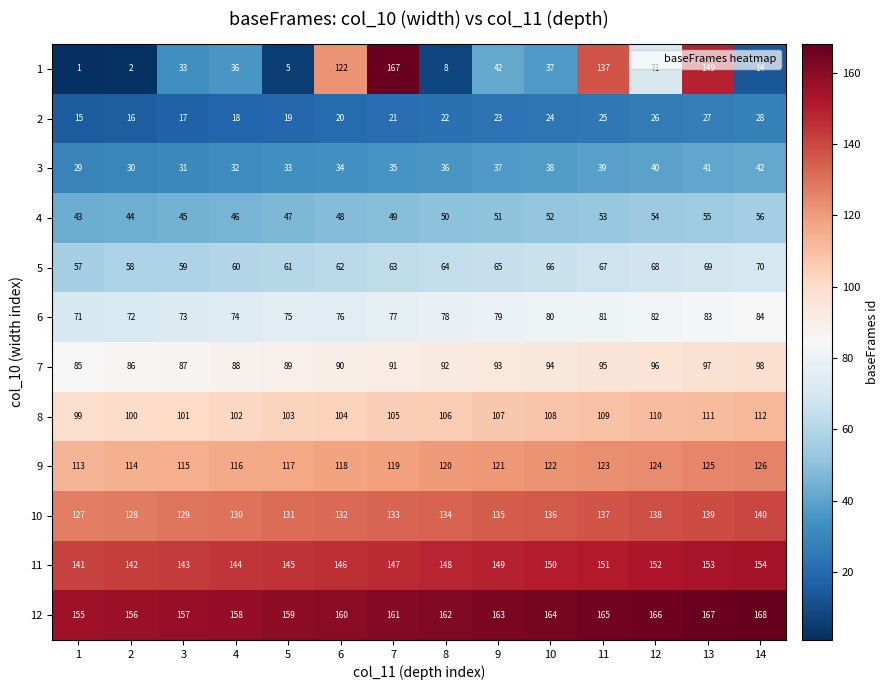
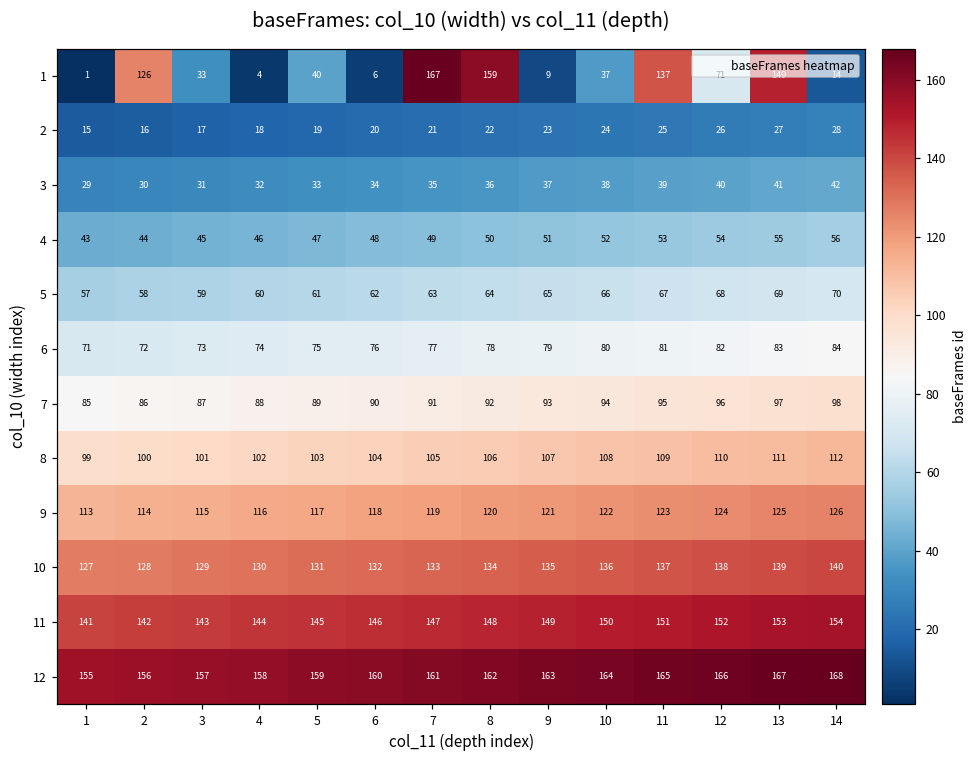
1, 2: 2 -> 126
1, 4: 36 -> 4
1, 5: 5 -> 40
1, 6: 122 -> 6
1, 8: 8 -> 159
1, 9: 42 -> 9
